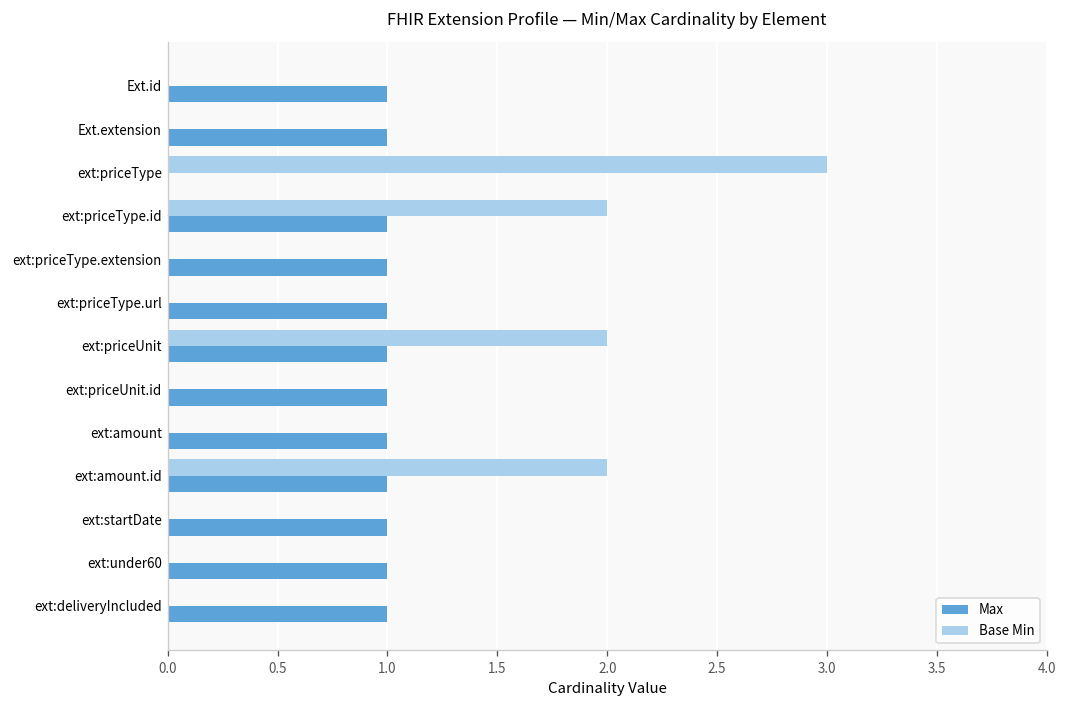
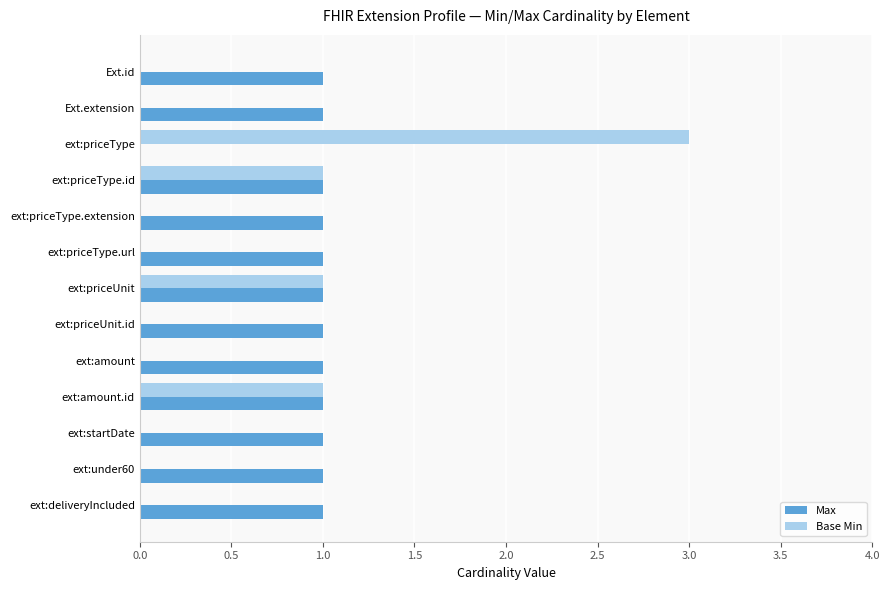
Base Min, ext:priceType.id: 2 -> 1
Base Min, ext:priceUnit: 2 -> 1
Base Min, ext:amount.id: 2 -> 1
